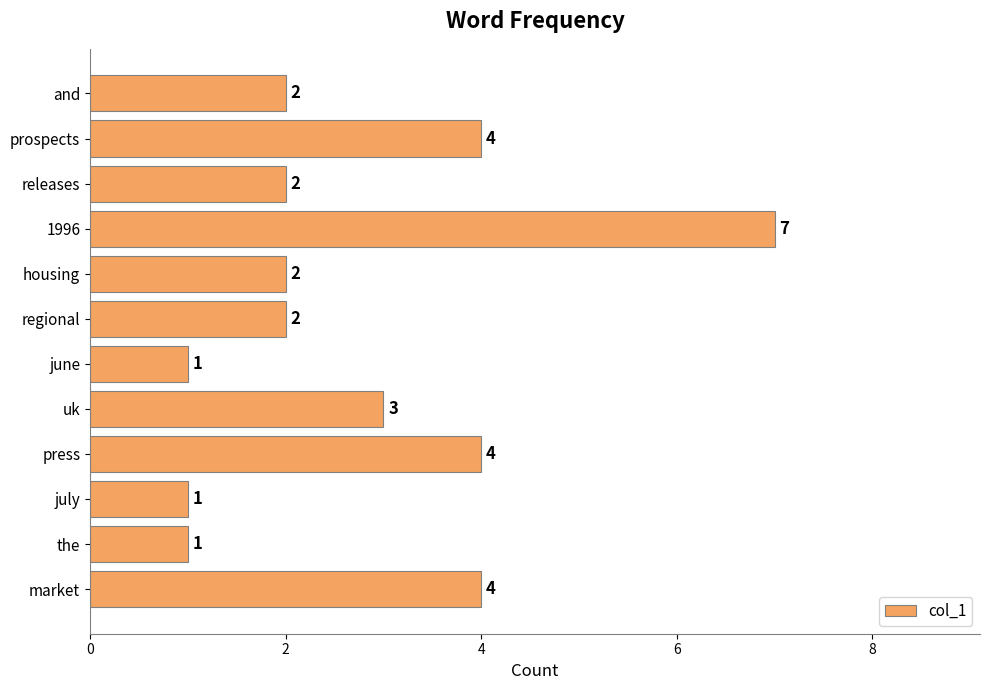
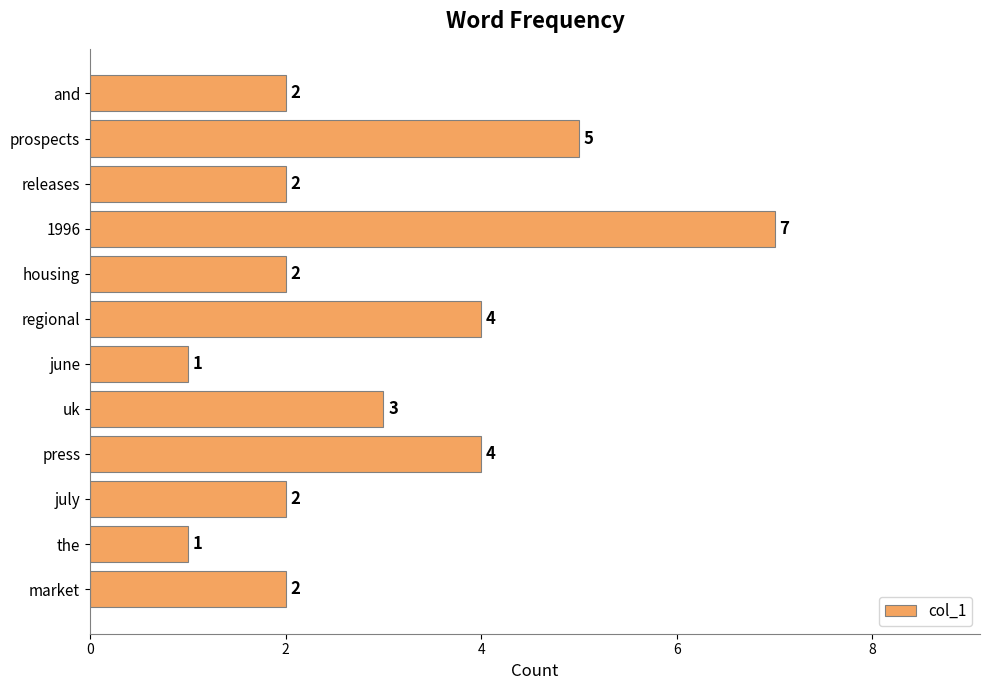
prospects: 4 -> 5
regional: 2 -> 4
july: 1 -> 2
market: 4 -> 2
